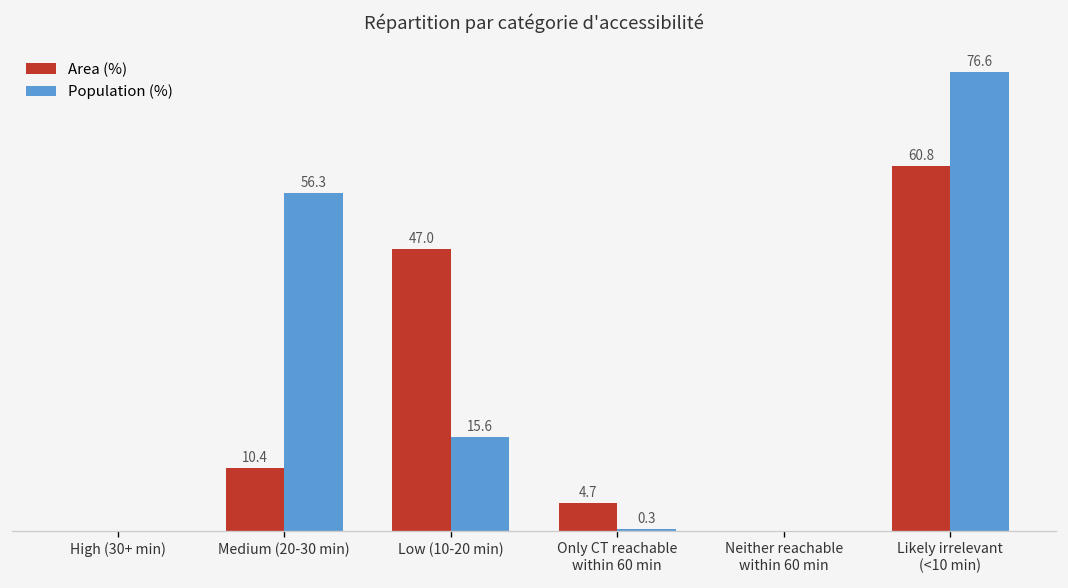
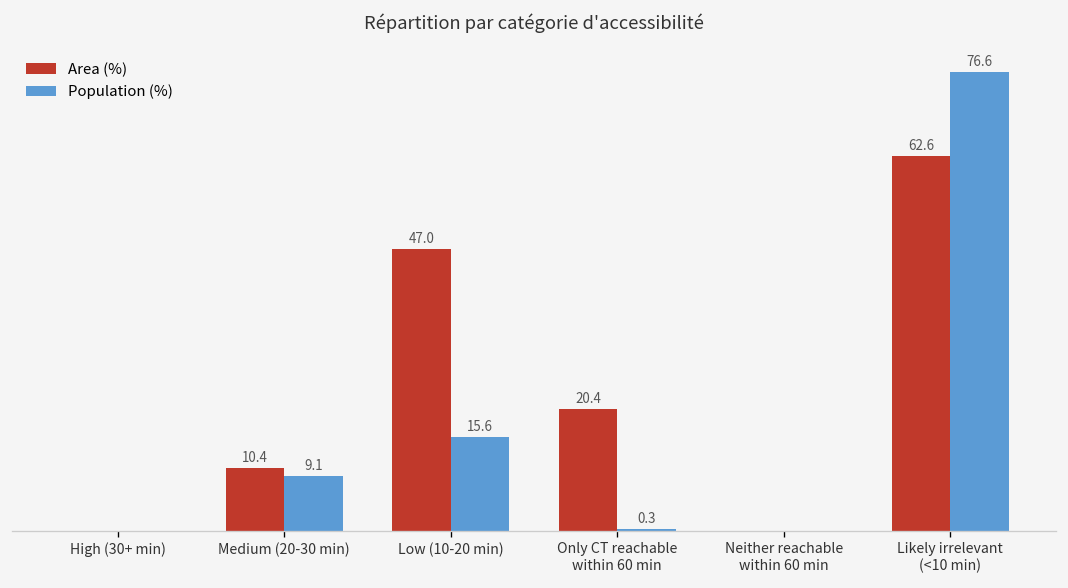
Population (%), Medium (20-30 min): 56.3 -> 9.1
Area (%), Only CT reachable within 60 min: 4.7 -> 20.4
Area (%), Likely irrelevant (<10 min): 60.8 -> 62.6
